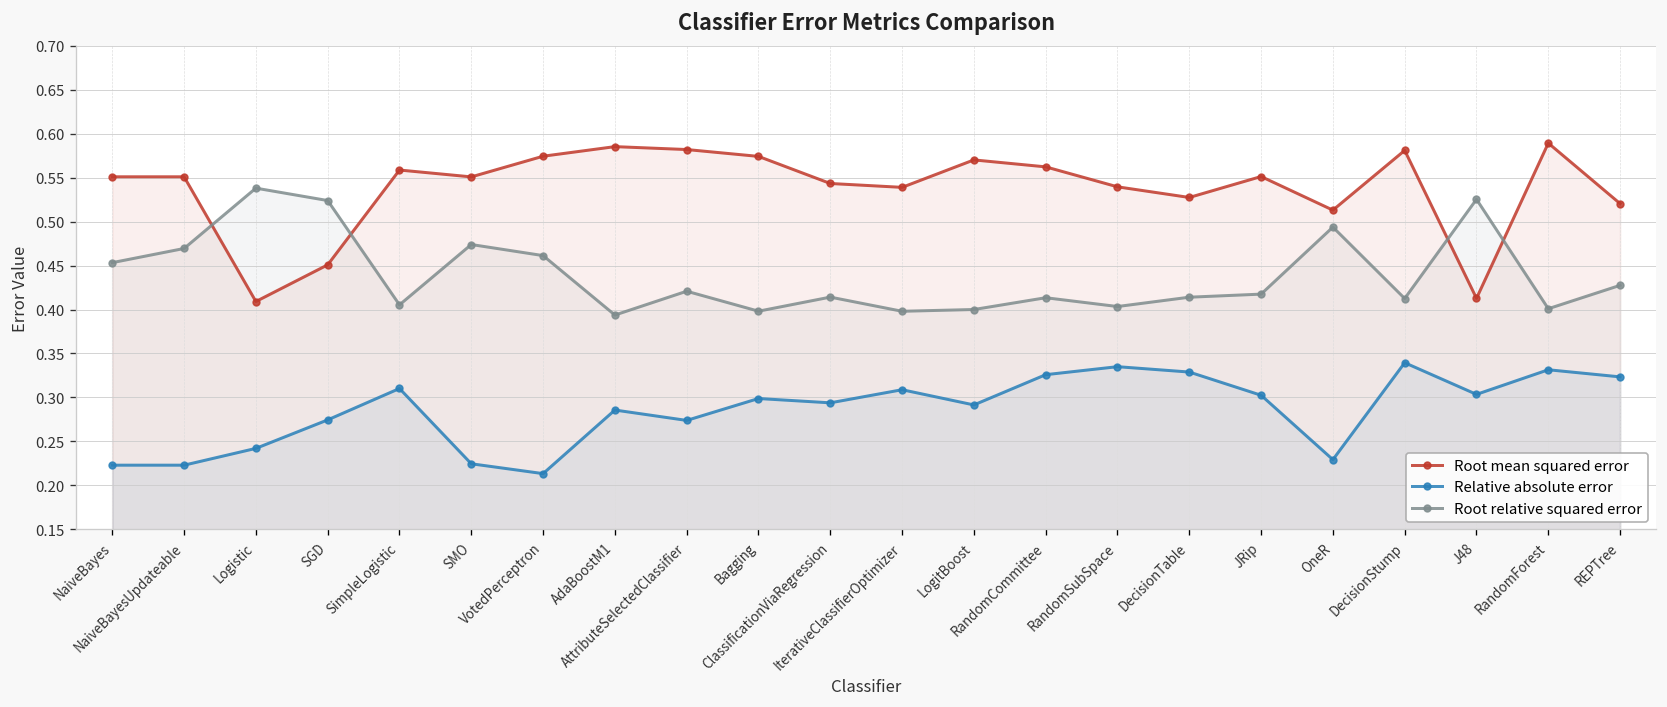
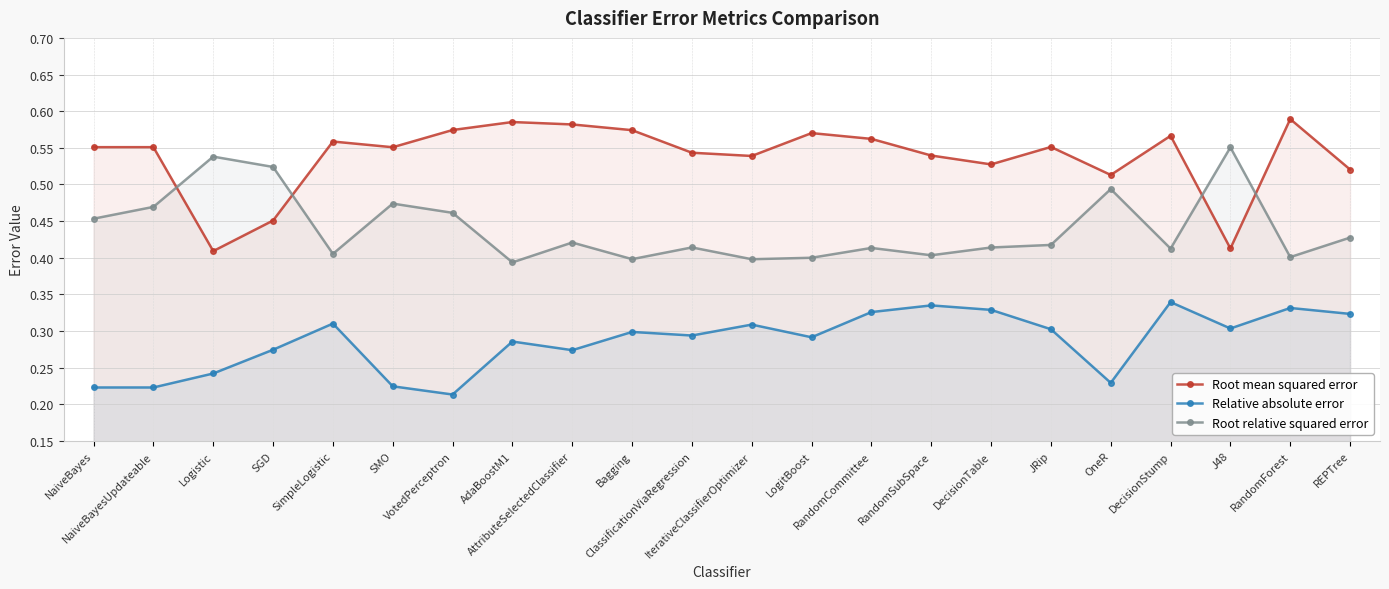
Root mean squared error, DecisionStump: 0.58 -> 0.57
Root relative squared error, J48: 0.53 -> 0.55
